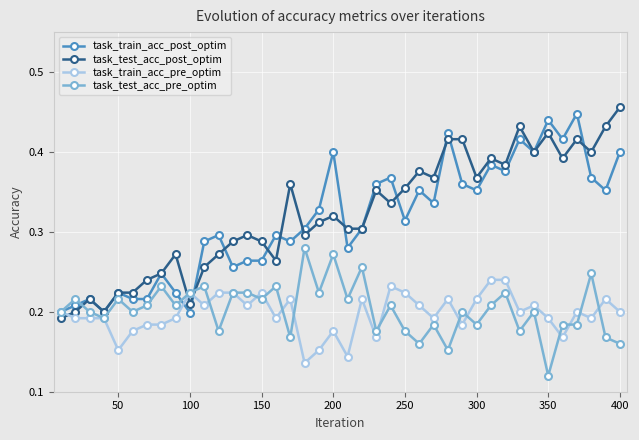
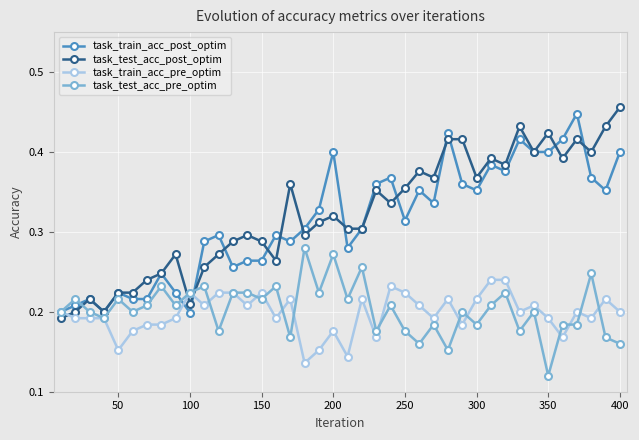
task_train_acc_post_optim, 350: 0.44 -> 0.40
